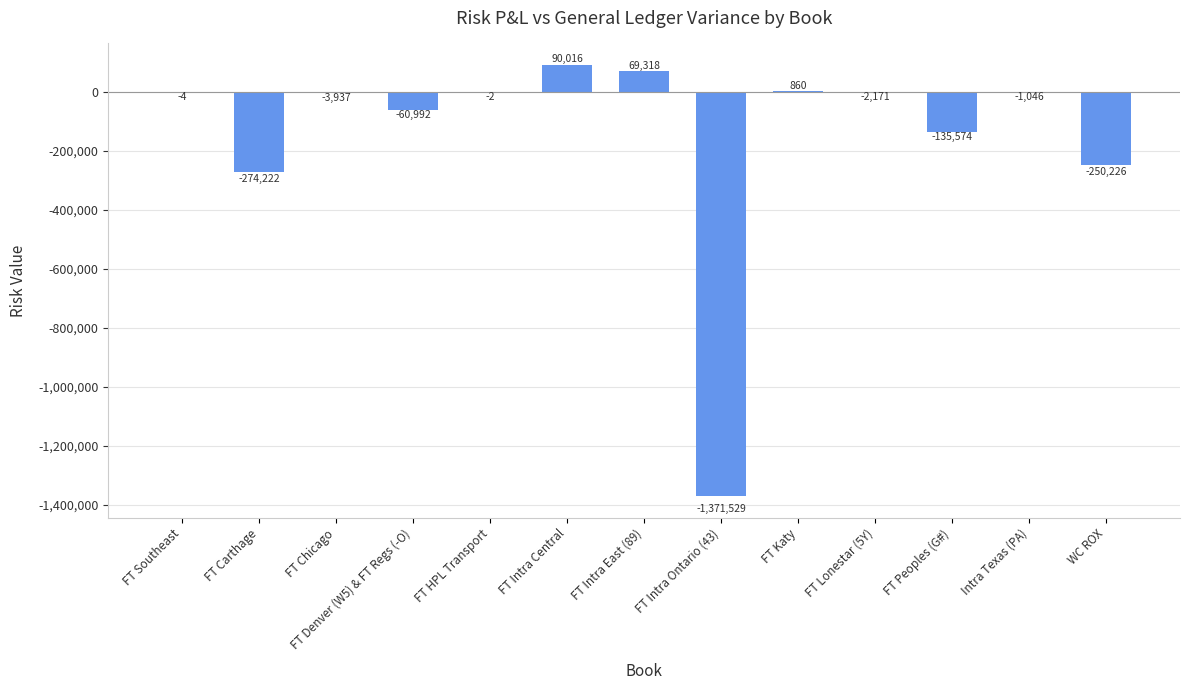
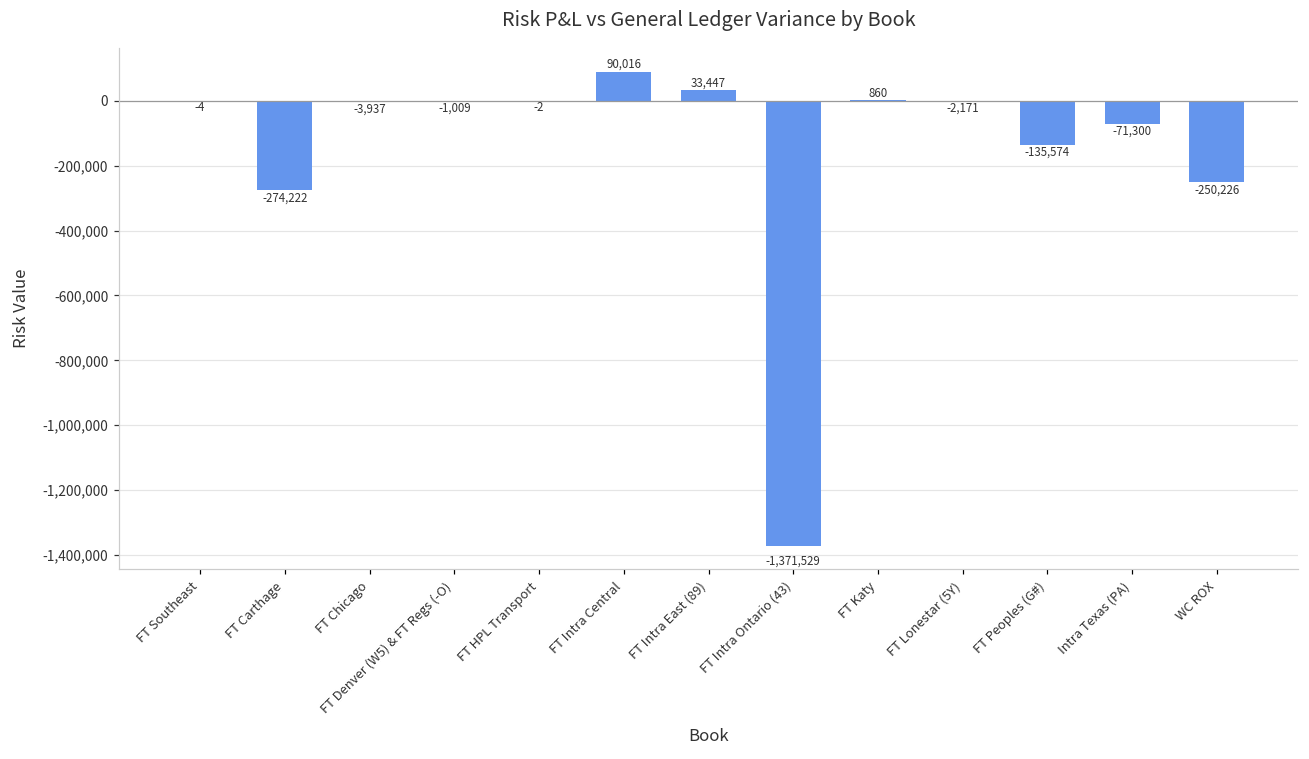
FT Denver (W5) & FT Regs (-O): -60,992 -> -1,009
FT Intra East (89): 69,318 -> 33,447
Intra Texas (PA): -1,046 -> -71,300
